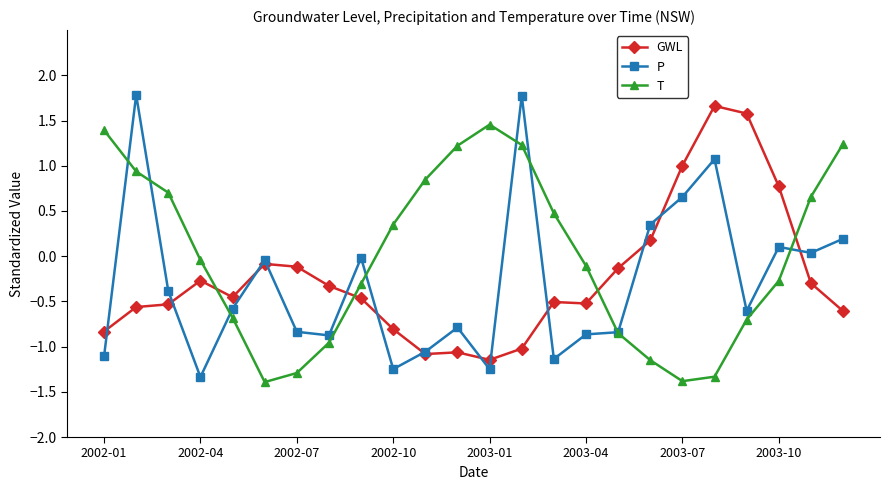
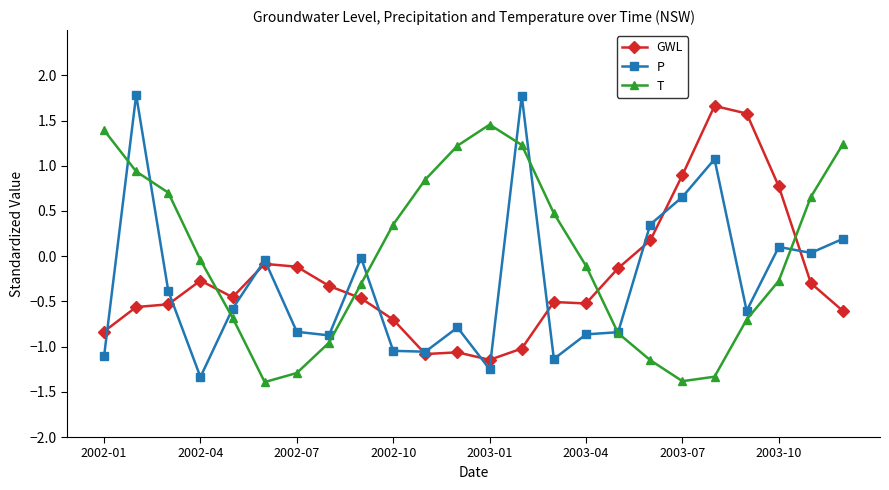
GWL, 2002-10: -0.8 -> -0.7
P, 2002-10: -1.2 -> -1.0
GWL, 2003-07: 1.0 -> 0.9
